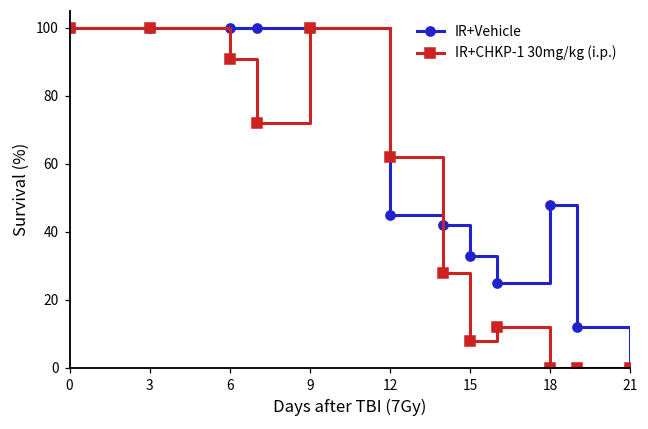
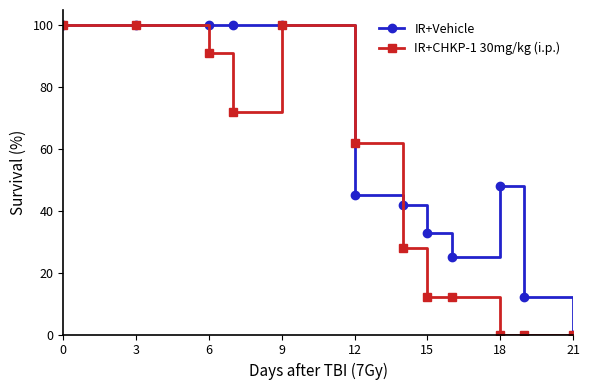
IR+CHKP-1 30mg/kg (i.p.), 15: 8 -> 12
